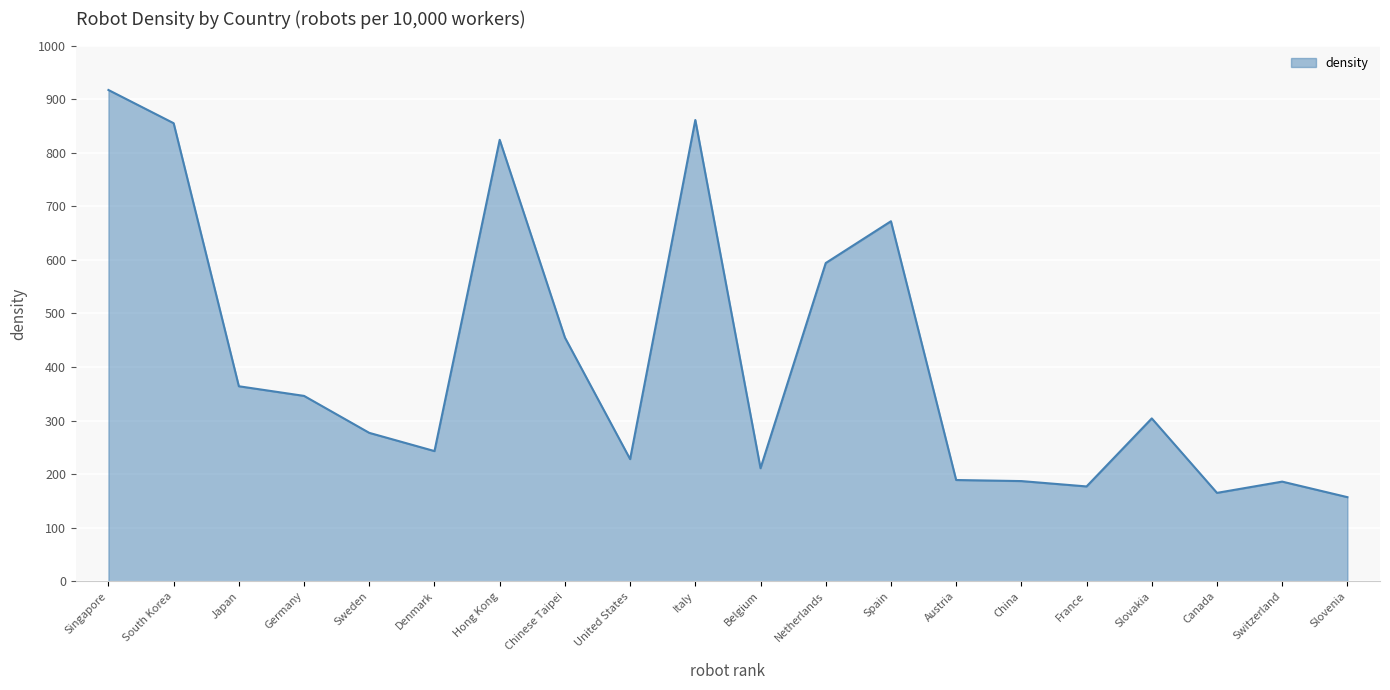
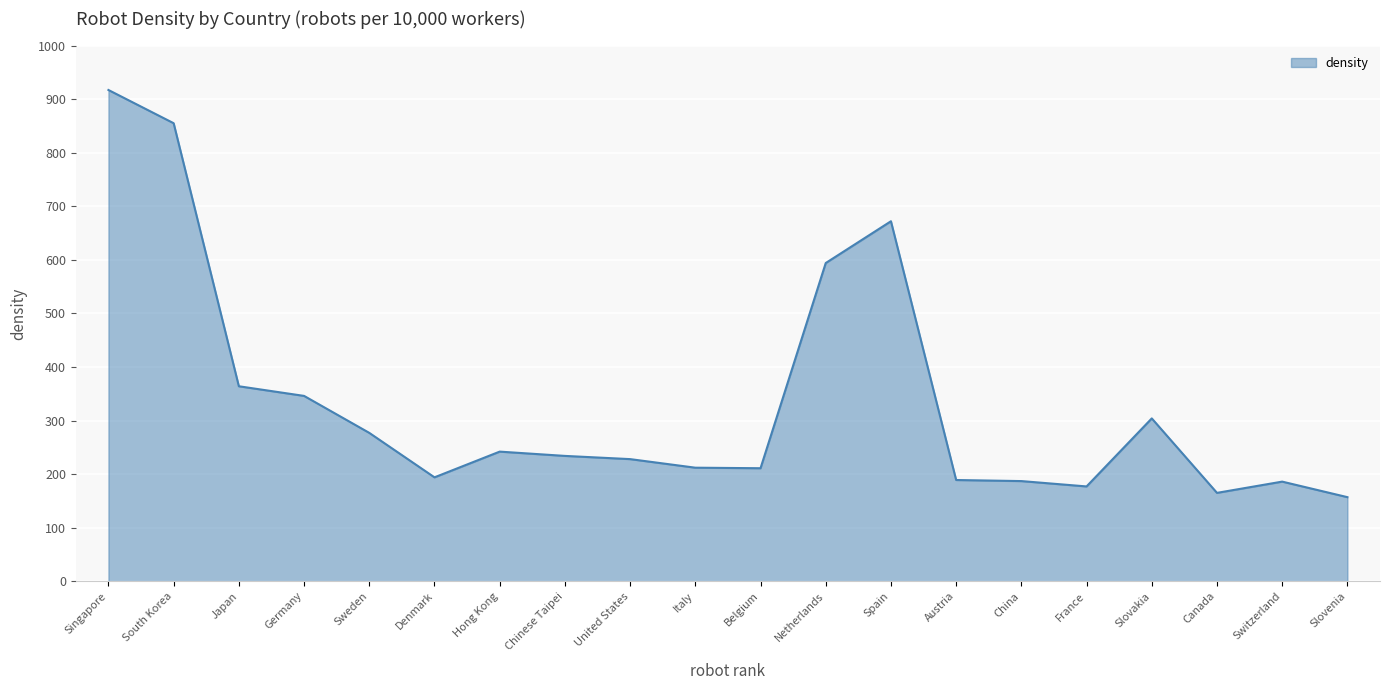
Denmark: 240 -> 190
Hong Kong: 820 -> 240
Chinese Taipei: 460 -> 230
Italy: 860 -> 210
